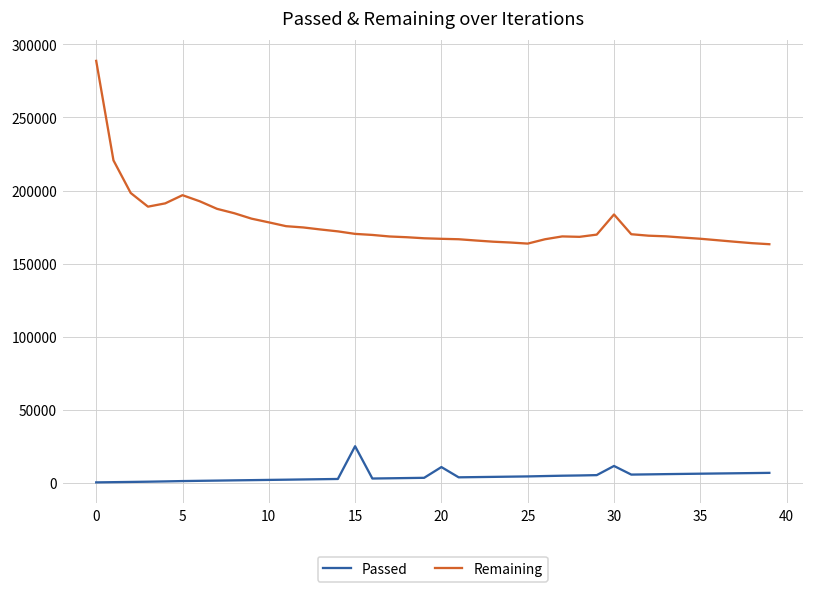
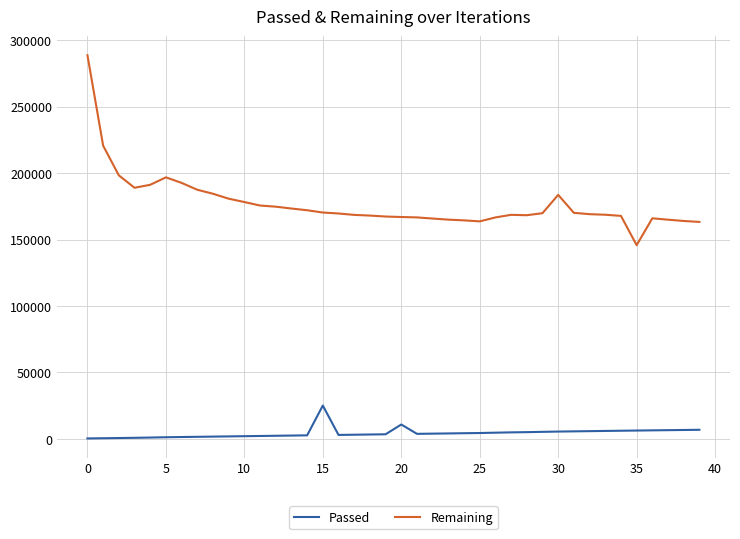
Passed, 30: 12000 -> 5000
Remaining, 35: 167000 -> 146000
